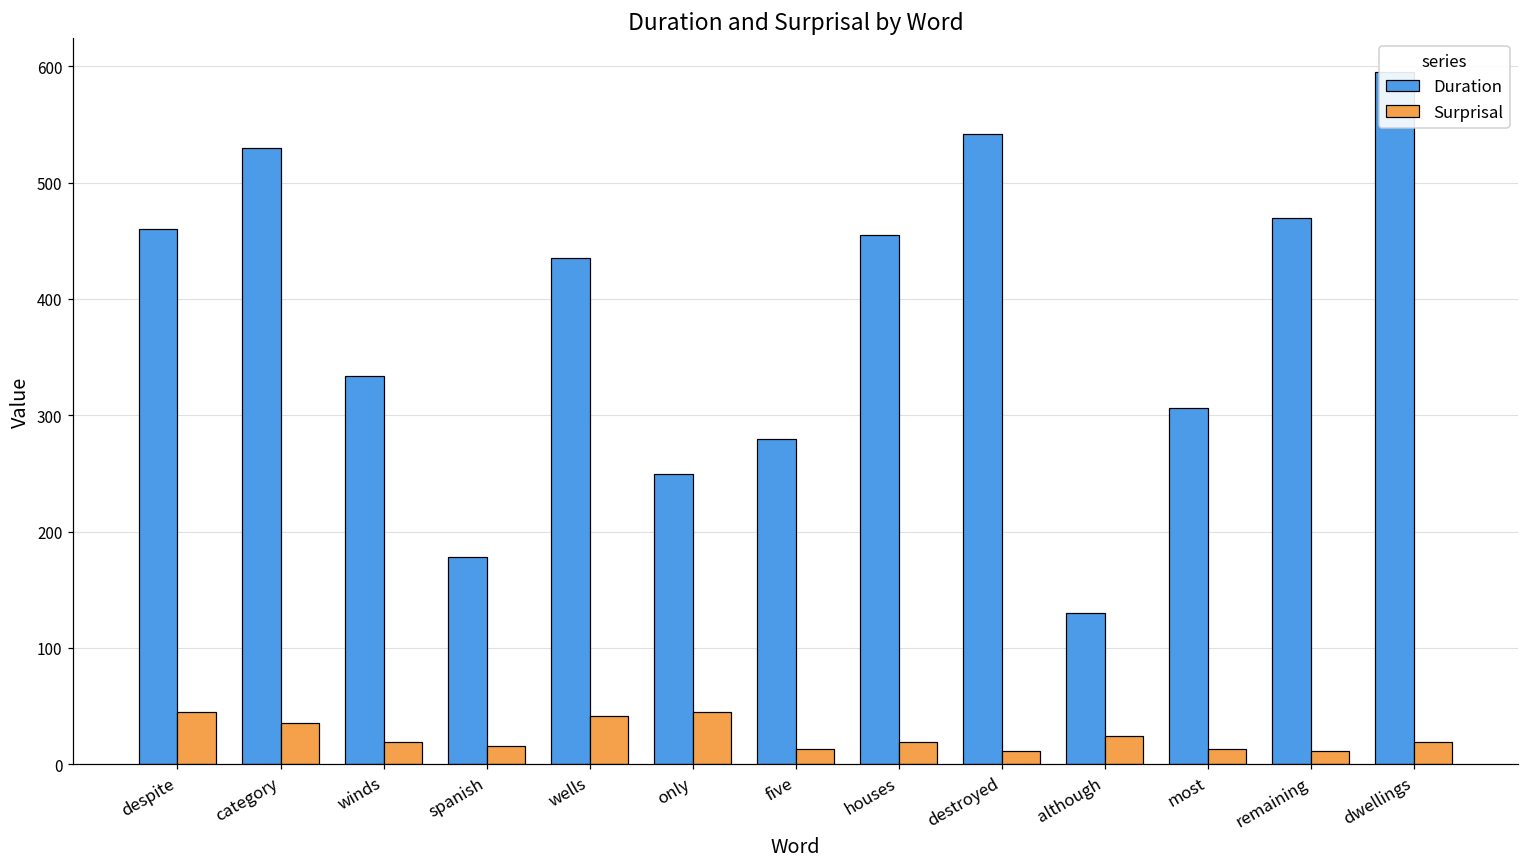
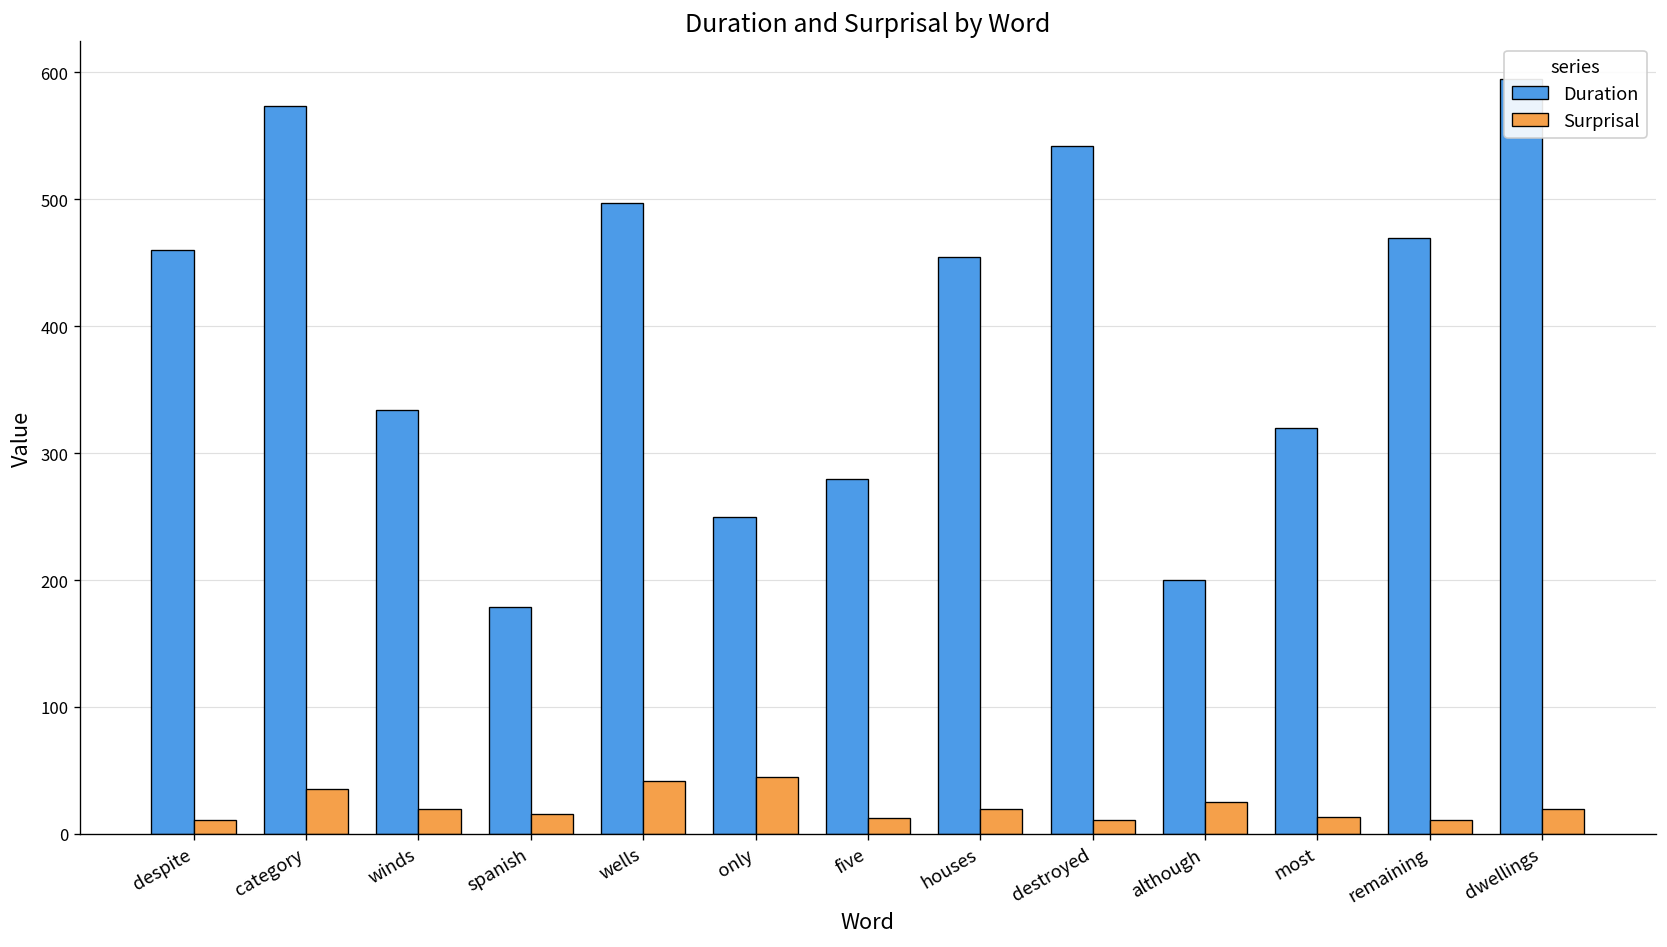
Surprisal, despite: 45 -> 11
Duration, category: 530 -> 574
Duration, wells: 435 -> 497
Duration, although: 130 -> 200
Duration, most: 307 -> 320
